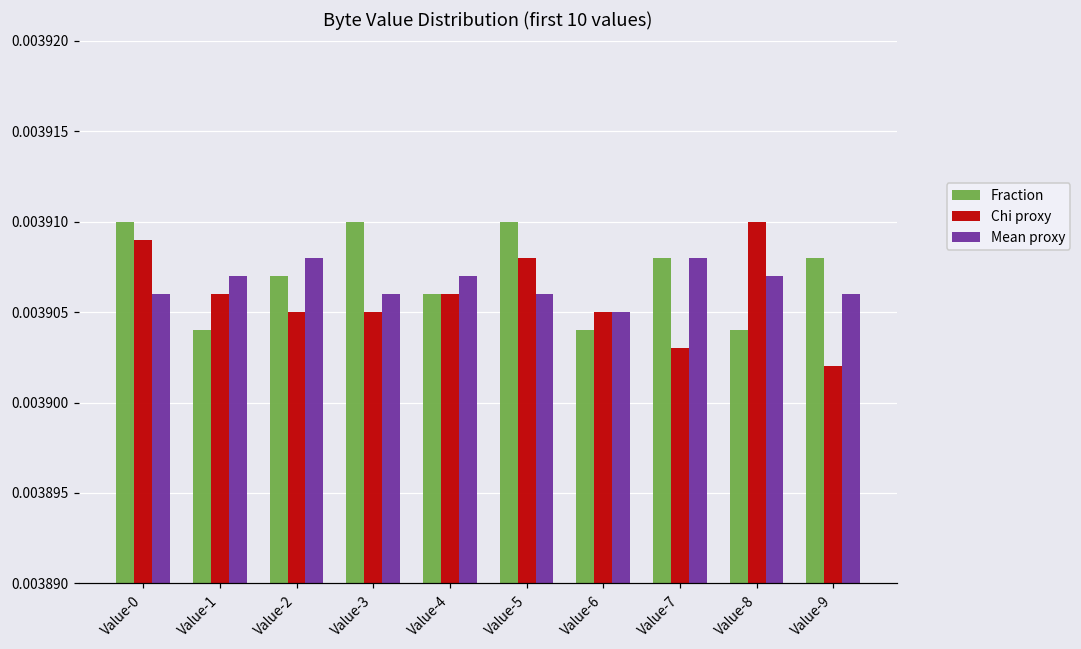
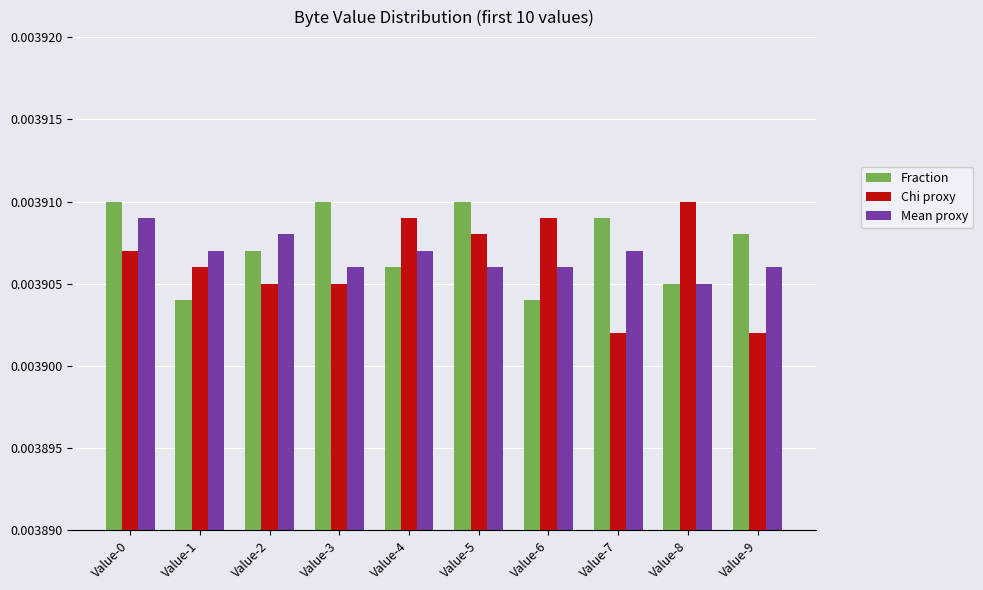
Chi proxy, Value-0: 0.003909 -> 0.003907
Mean proxy, Value-0: 0.003906 -> 0.003909
Chi proxy, Value-4: 0.003906 -> 0.003909
Chi proxy, Value-6: 0.003905 -> 0.003909
Mean proxy, Value-6: 0.003905 -> 0.003906
Fraction, Value-7: 0.003908 -> 0.003909
Chi proxy, Value-7: 0.003903 -> 0.003902
Mean proxy, Value-7: 0.003908 -> 0.003907
Fraction, Value-8: 0.003904 -> 0.003905
Mean proxy, Value-8: 0.003907 -> 0.003905
